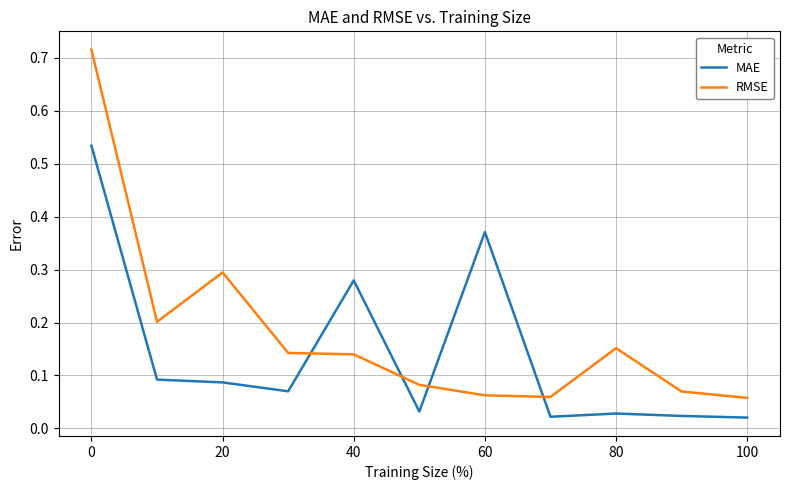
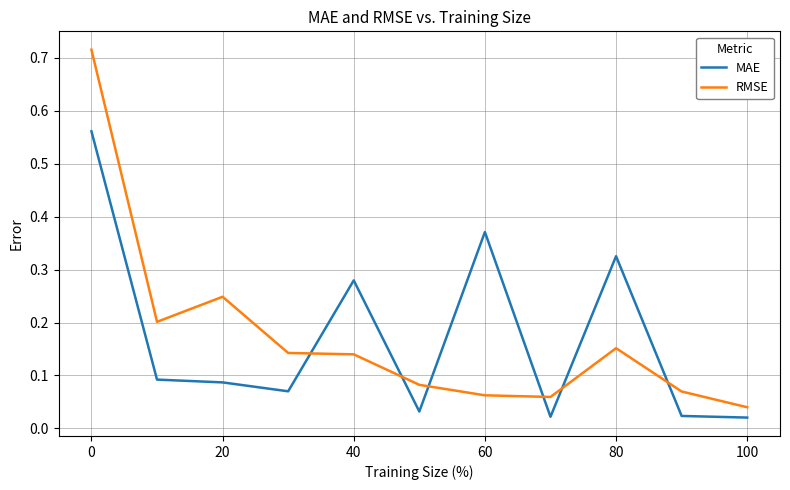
MAE, 0: 0.53 -> 0.56
RMSE, 20: 0.29 -> 0.25
MAE, 80: 0.03 -> 0.33
RMSE, 100: 0.06 -> 0.04
